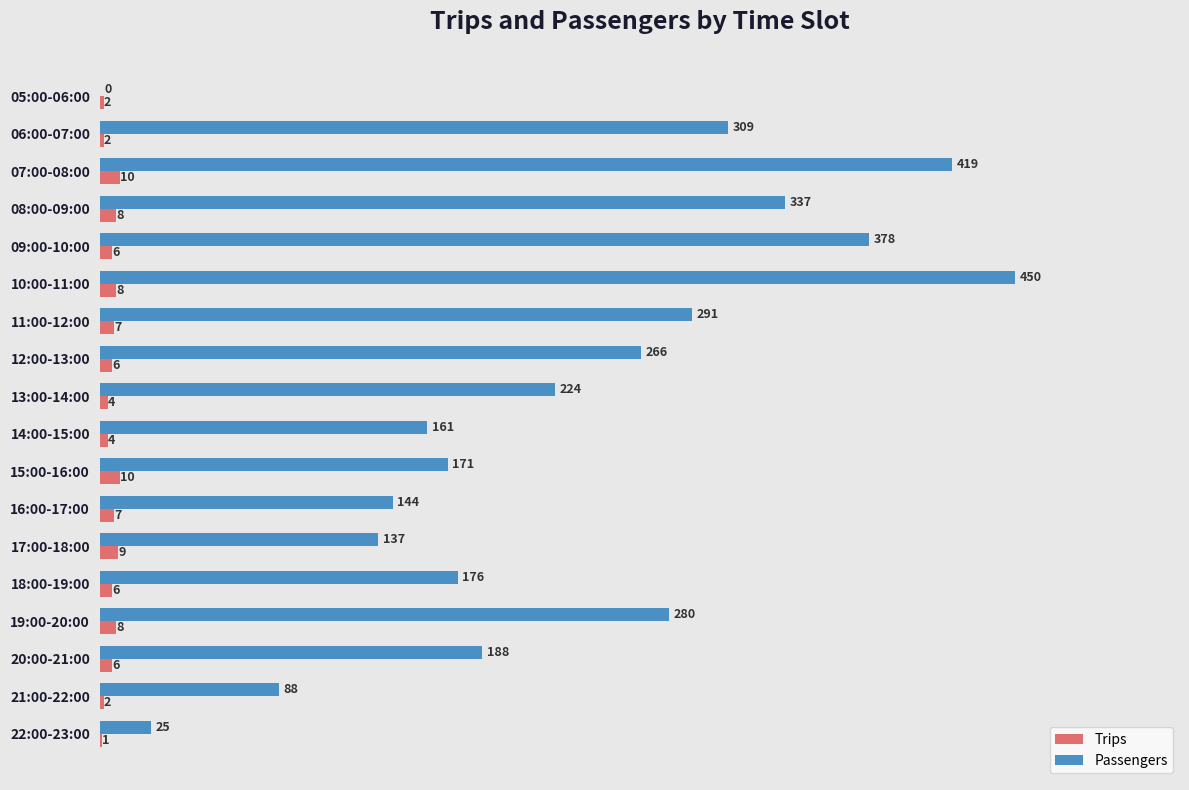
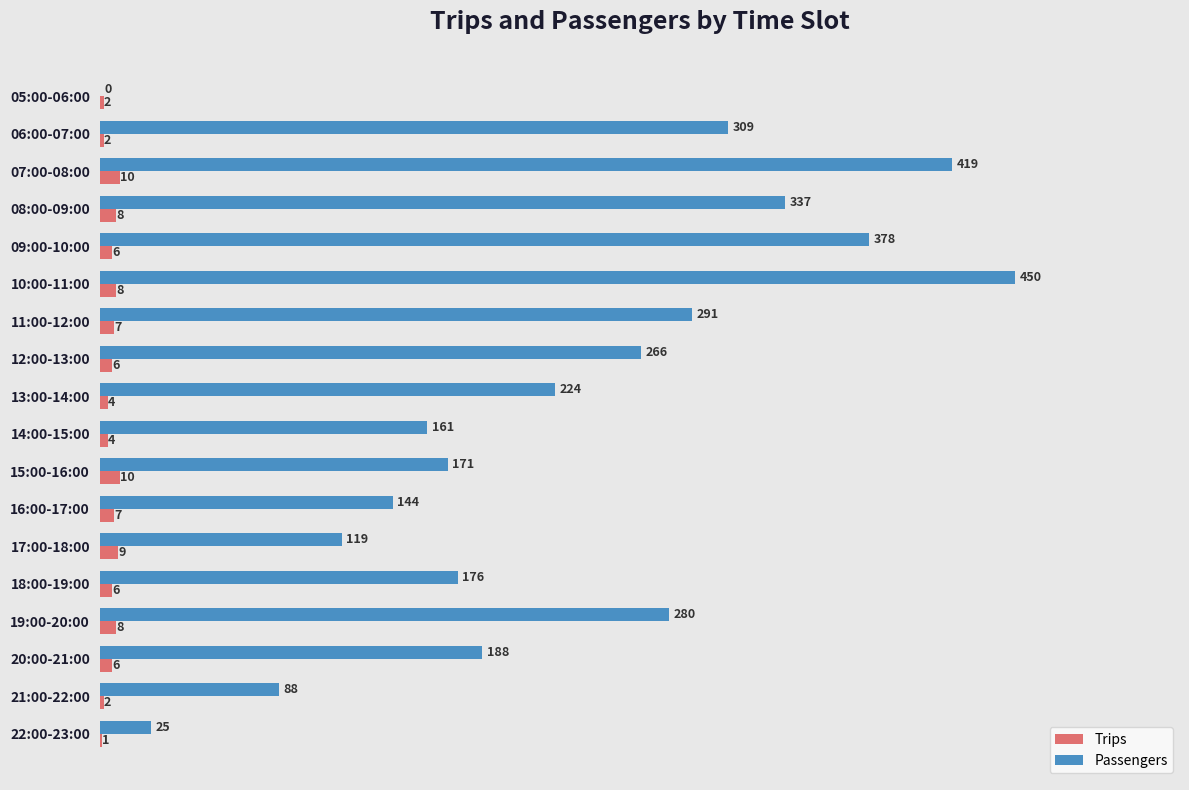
Passengers, 17:00-18:00: 137 -> 119
